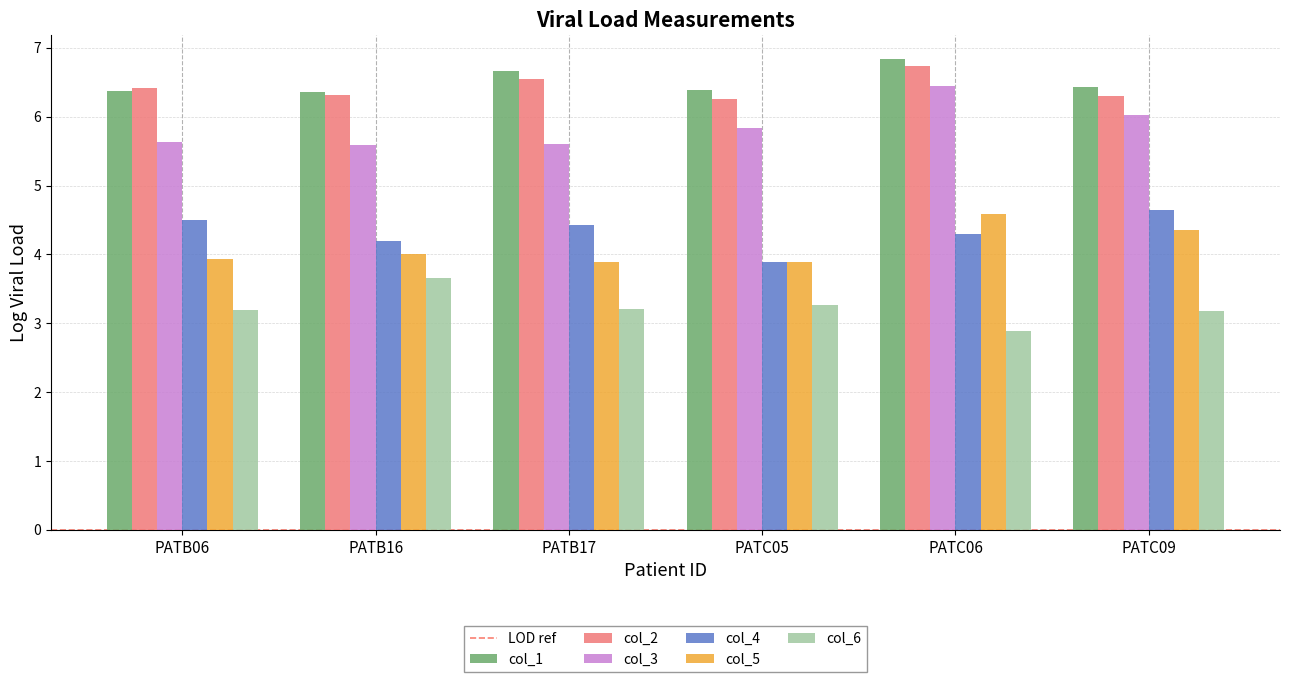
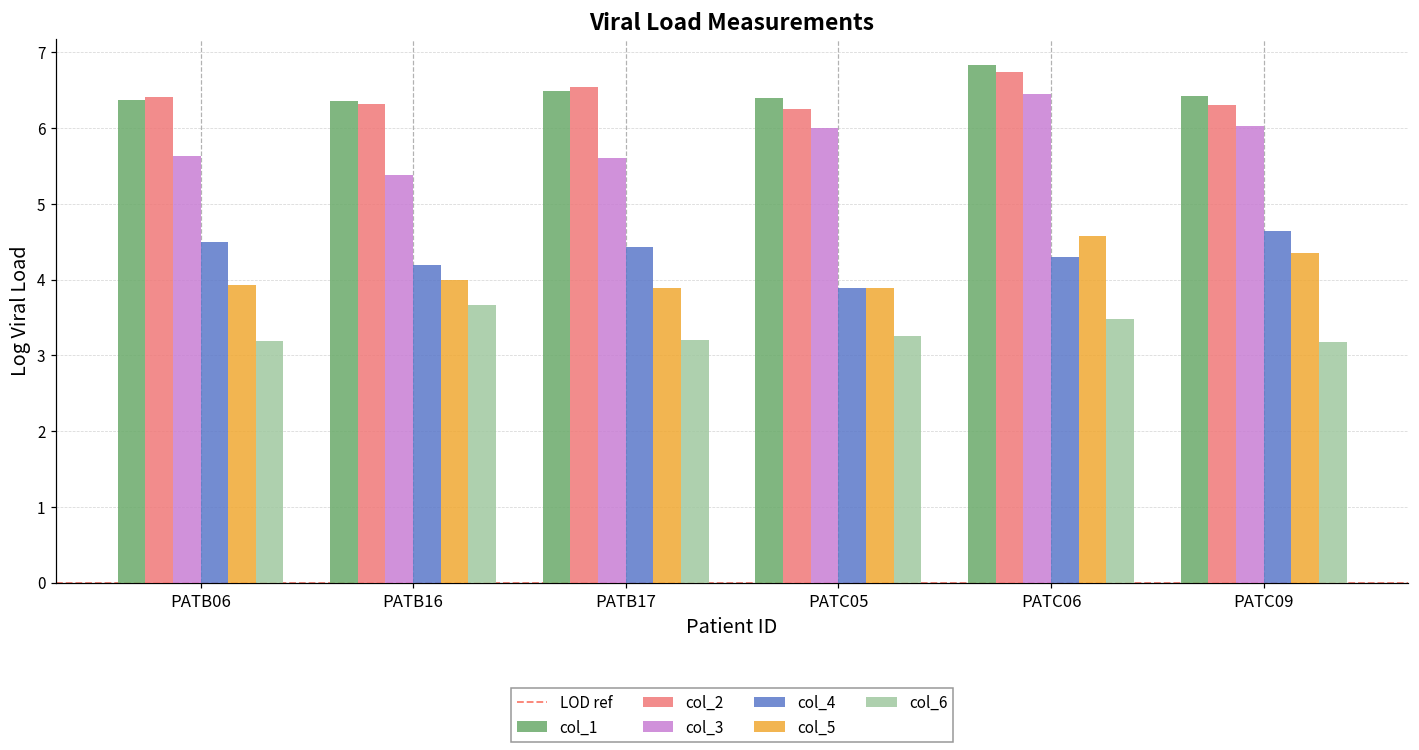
col_3, PATB16: 5.6 -> 5.4
col_1, PATB17: 6.7 -> 6.5
col_3, PATC05: 5.8 -> 6.0
col_6, PATC06: 2.9 -> 3.5
